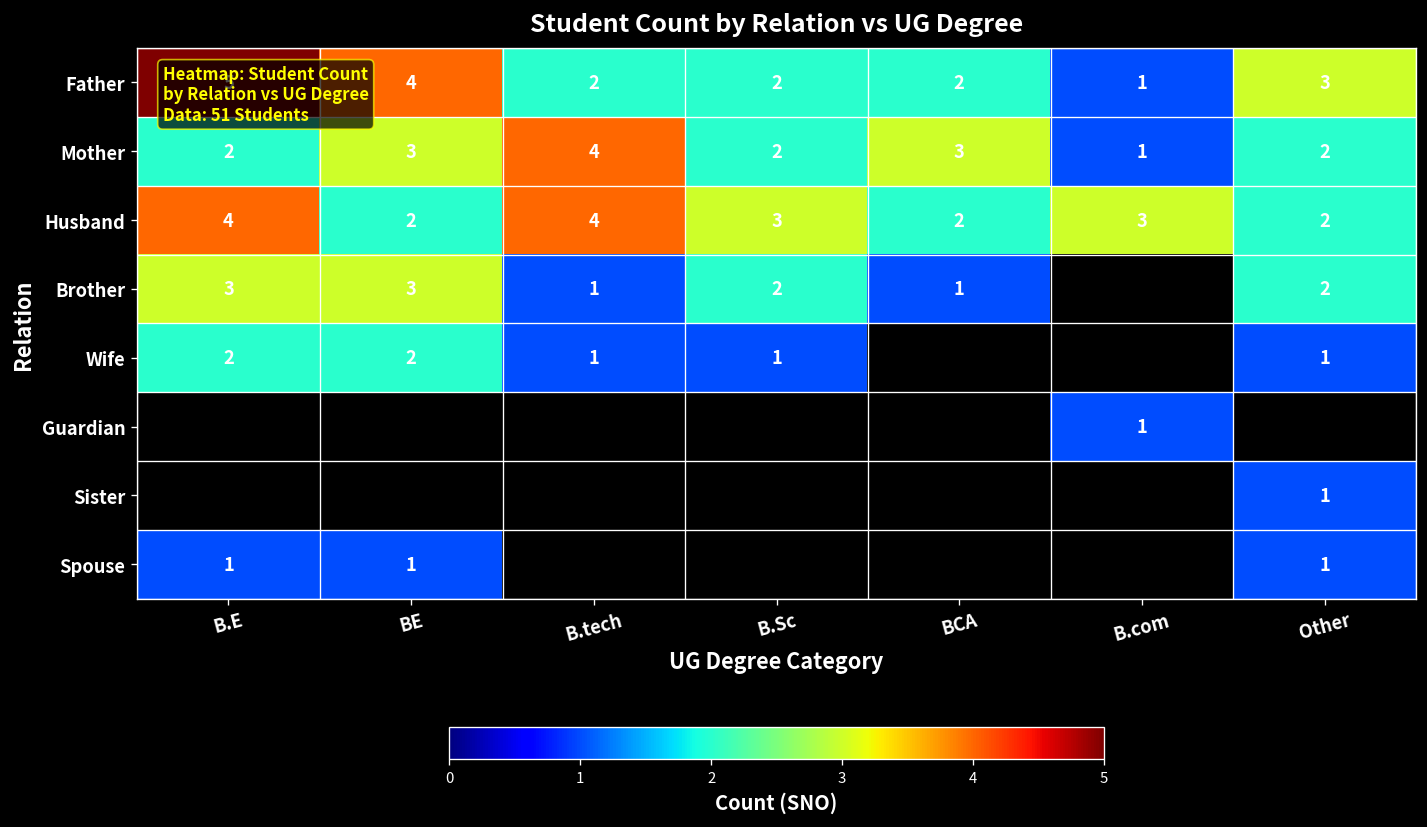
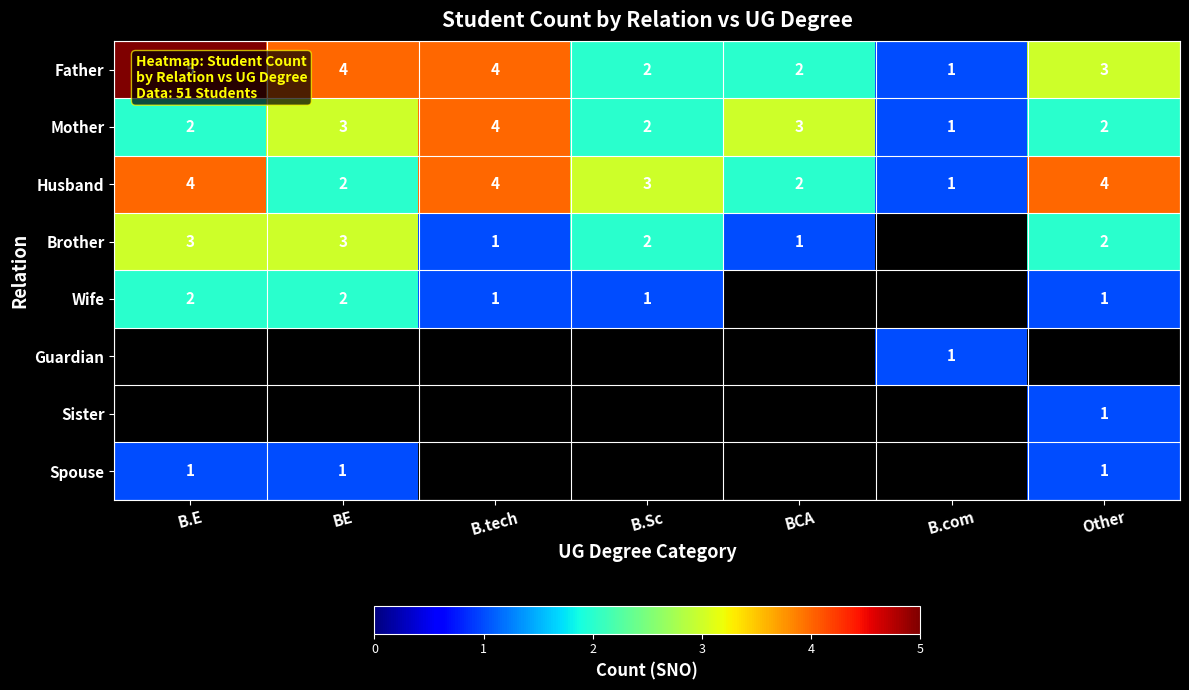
Father, B.tech: 2 -> 4
Husband, B.com: 3 -> 1
Husband, Other: 2 -> 4
